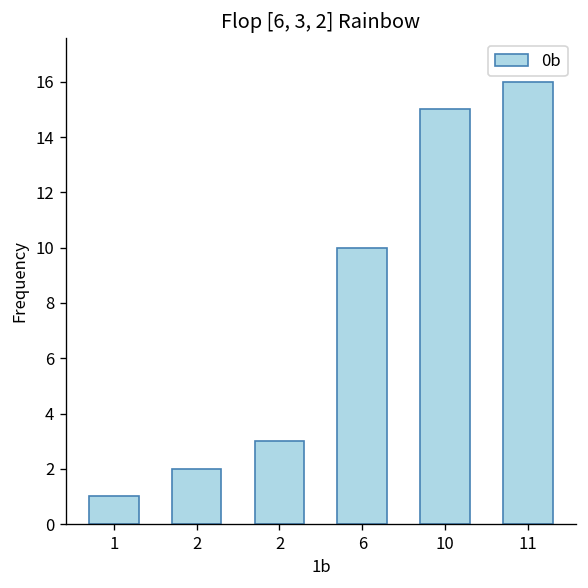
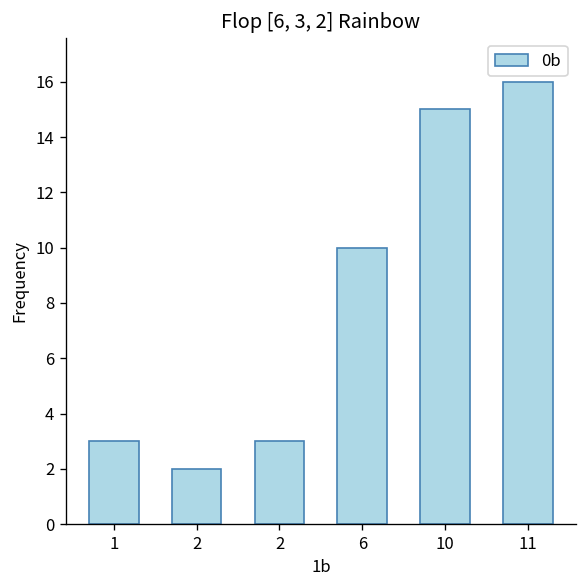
1: 1 -> 3
